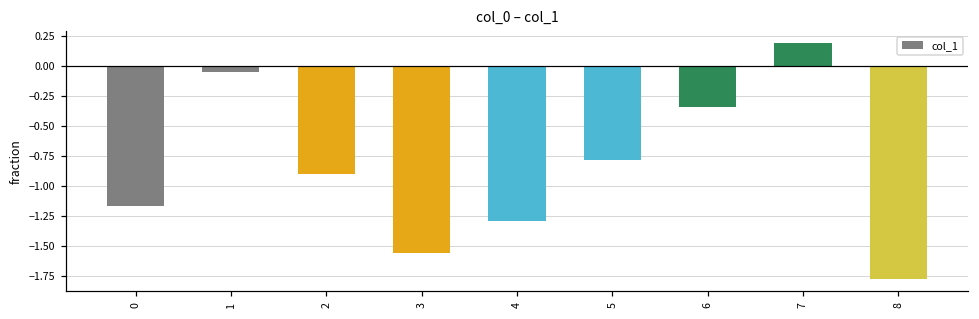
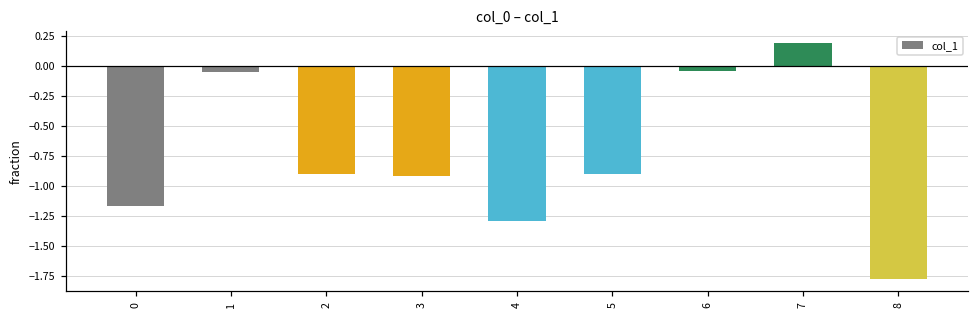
3: -1.56 -> -0.92
5: -0.78 -> -0.90
6: -0.34 -> -0.04
